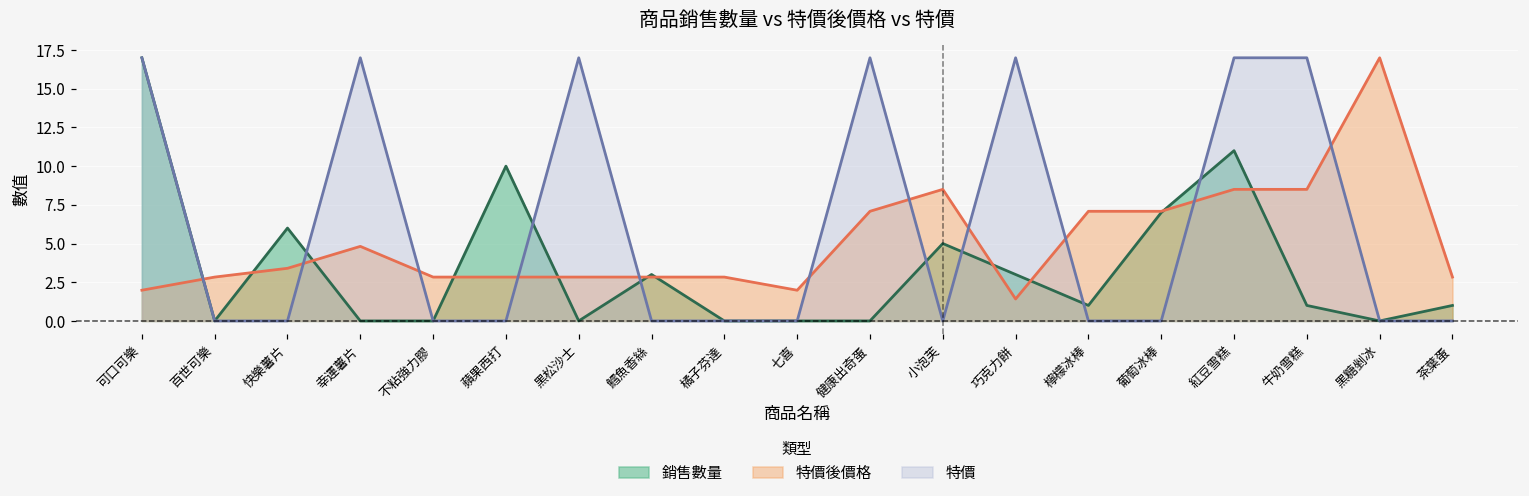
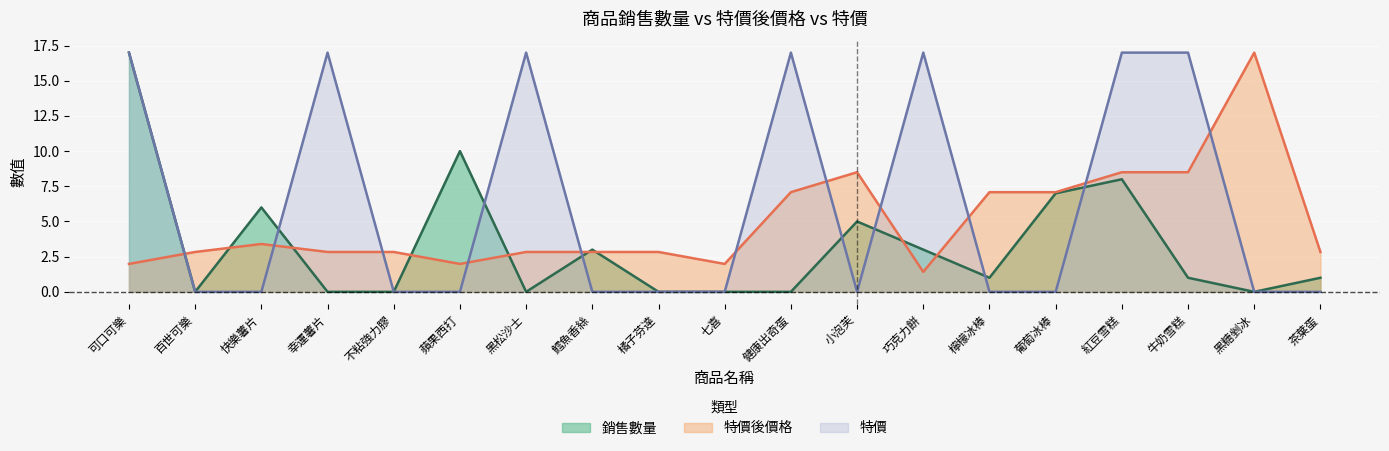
特價後價格, 幸運薯片: 4.8 -> 2.8
特價後價格, 蘋果西打: 2.8 -> 2.0
銷售數量, 紅豆雪糕: 11 -> 8
